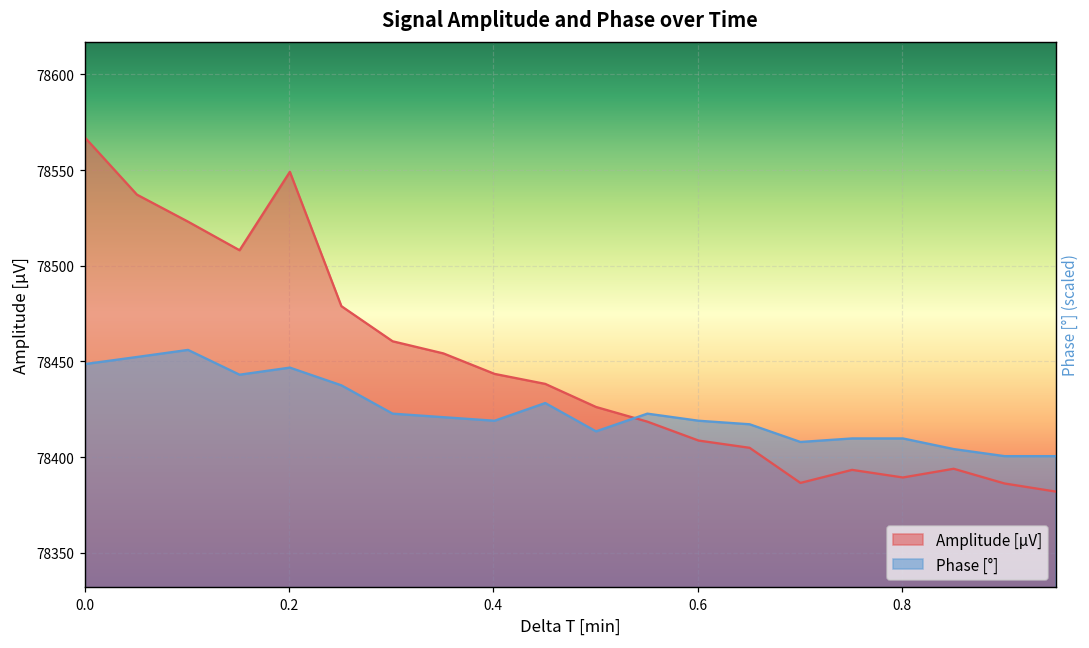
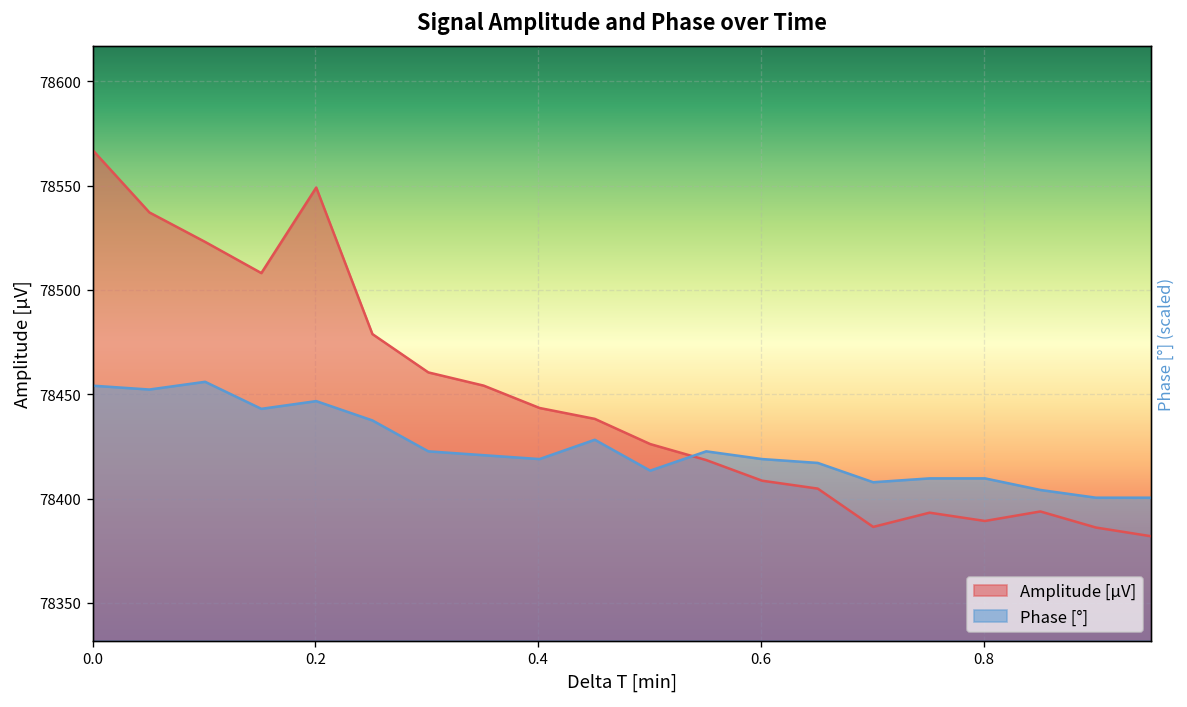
Phase [°], 0.0: 78449 -> 78454
